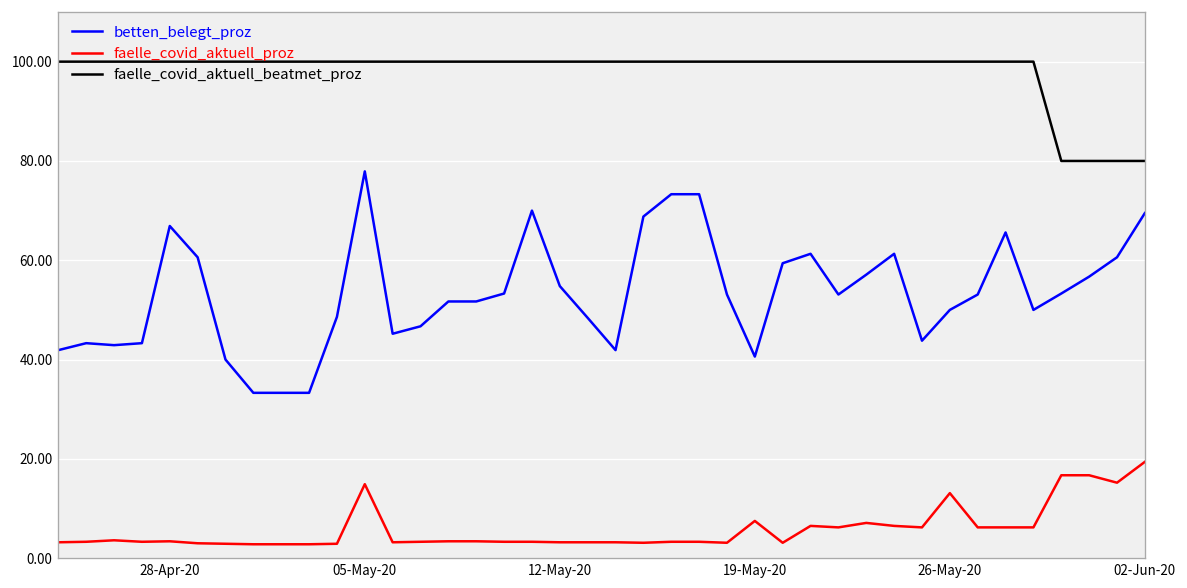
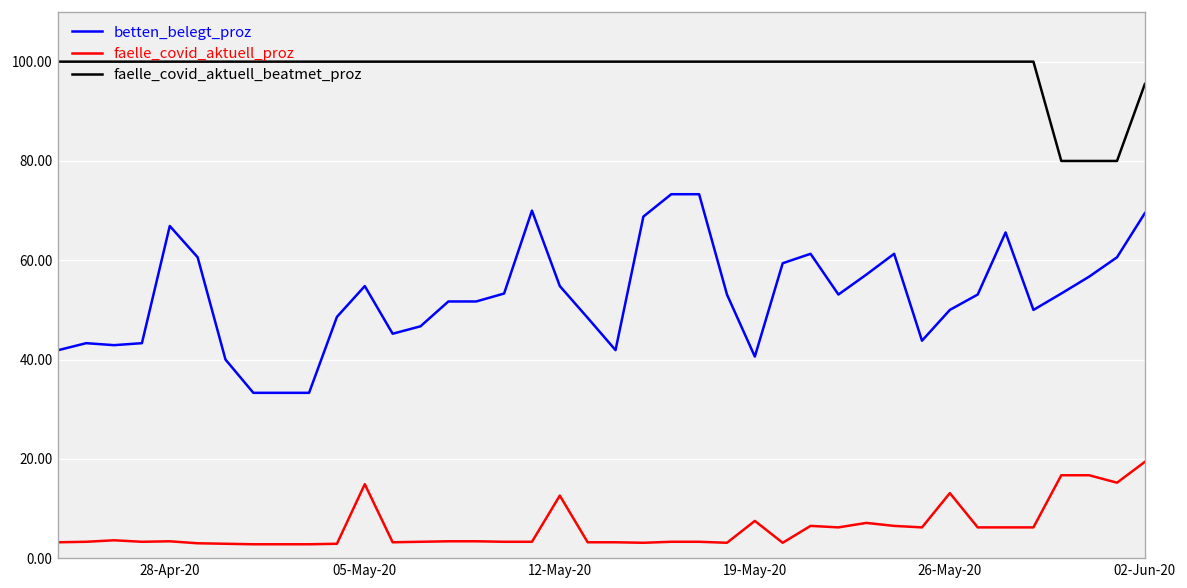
betten_belegt_proz, 05-May-20: 78 -> 55
faelle_covid_aktuell_proz, 12-May-20: 3 -> 13
faelle_covid_aktuell_beatmet_proz, 02-Jun-20: 80 -> 96
